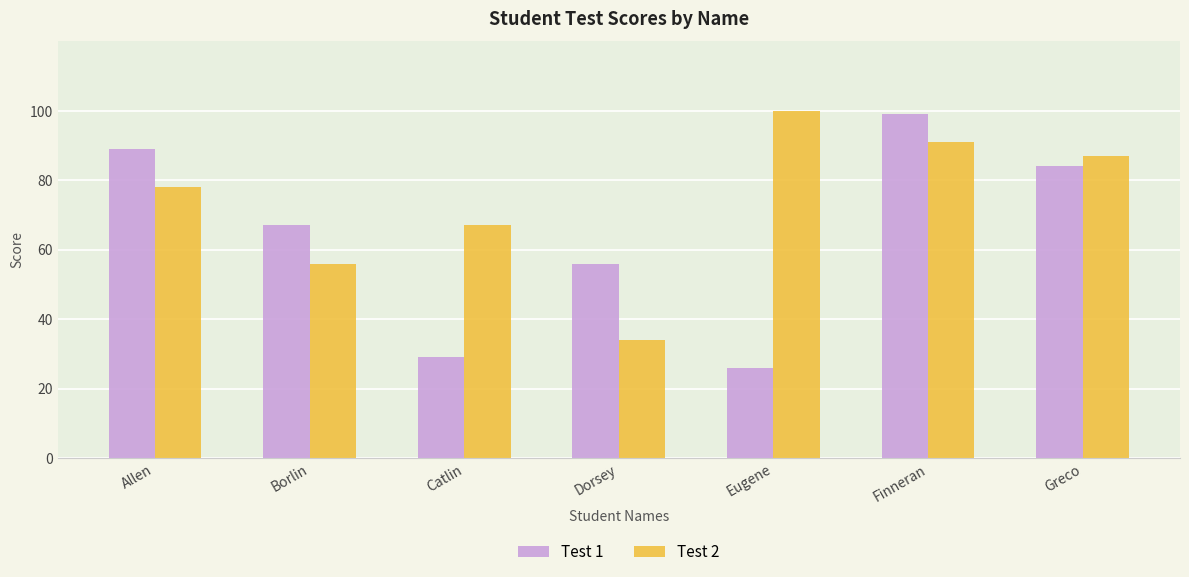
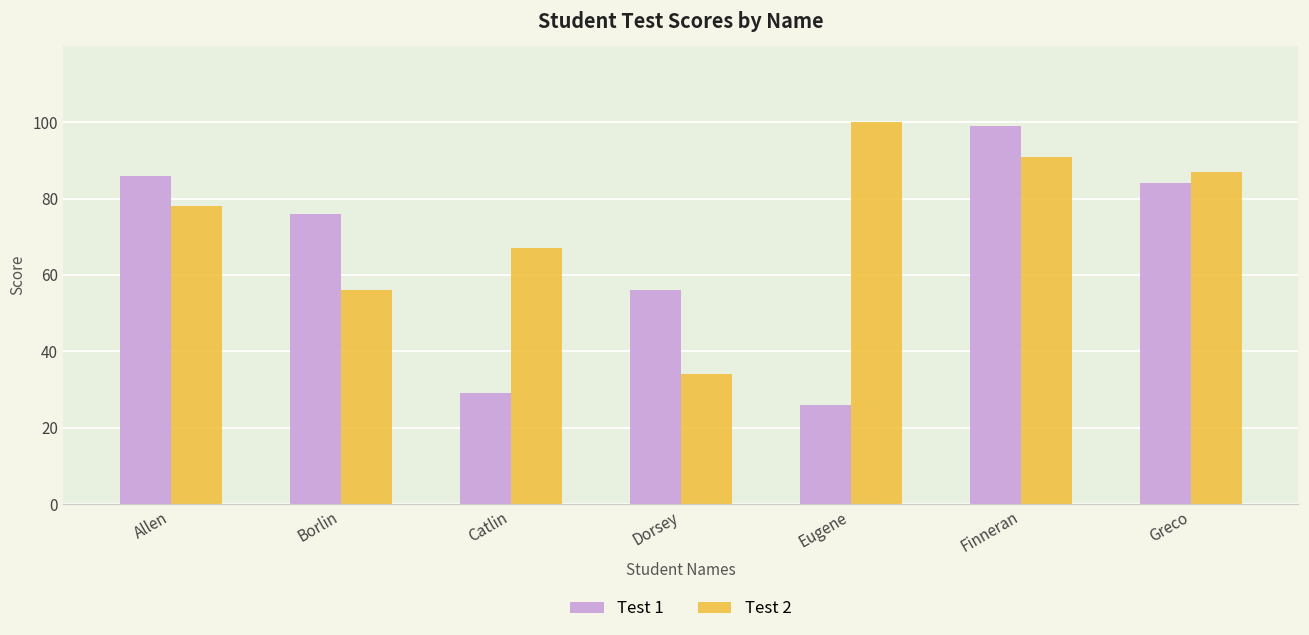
Test 1, Allen: 89 -> 86
Test 1, Borlin: 67 -> 76
